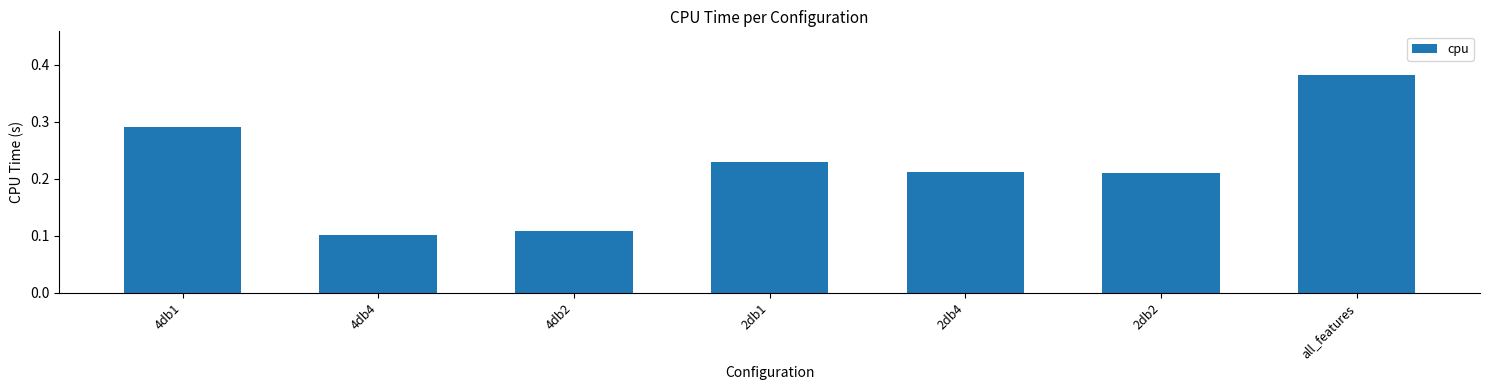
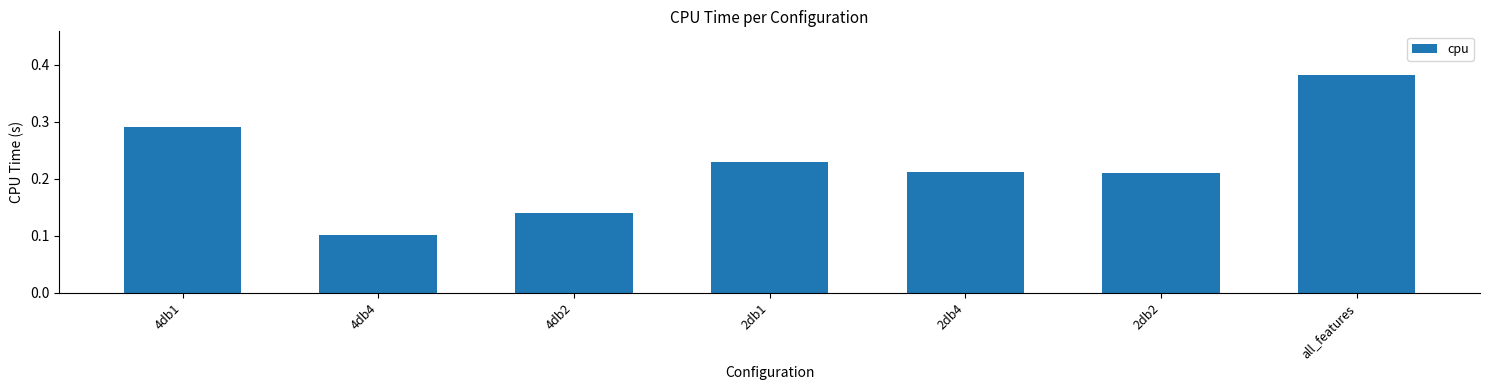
4db2: 0.11 -> 0.14
